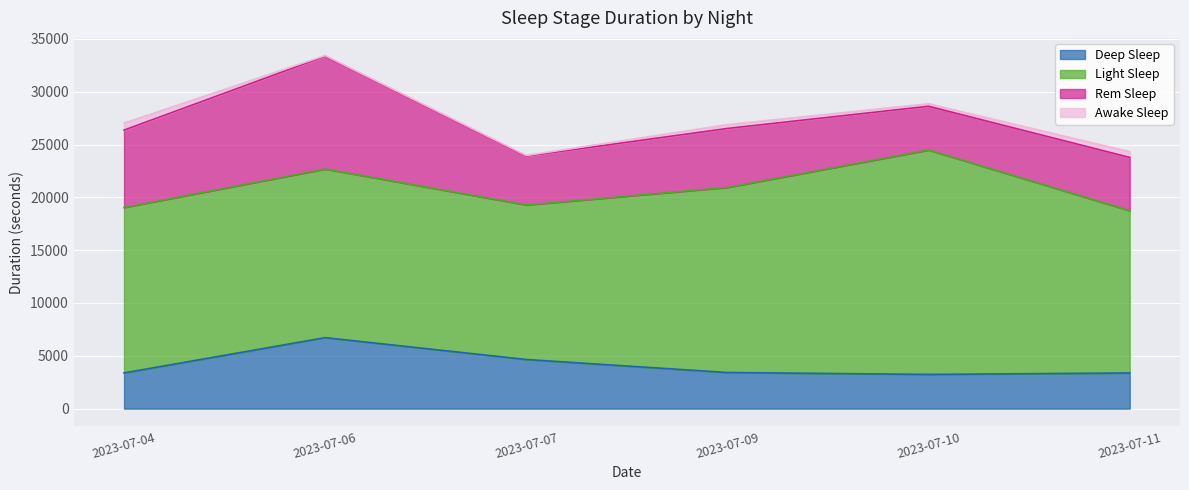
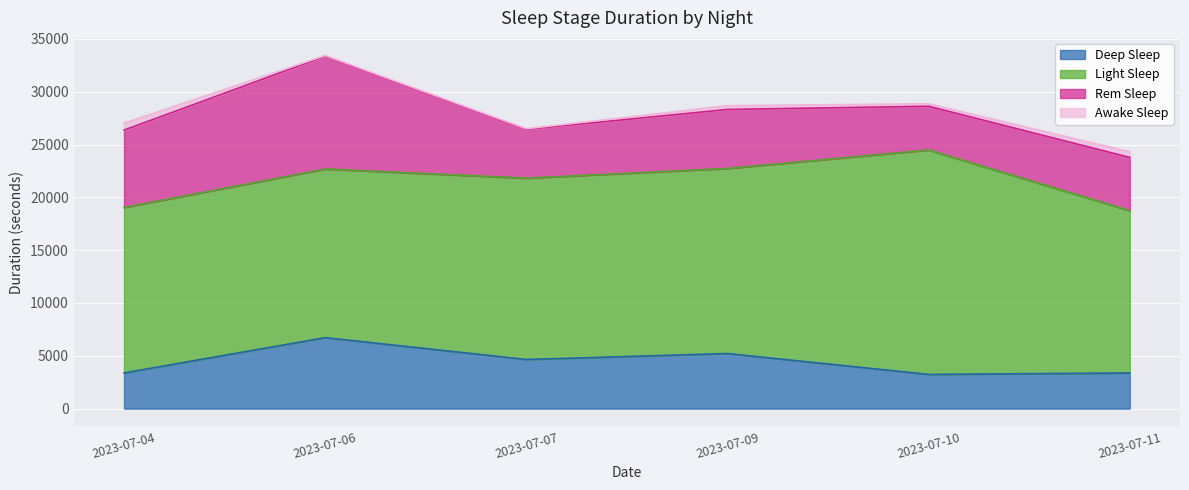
Light Sleep, 2023-07-07: 14600 -> 17200
Deep Sleep, 2023-07-09: 3400 -> 5200
